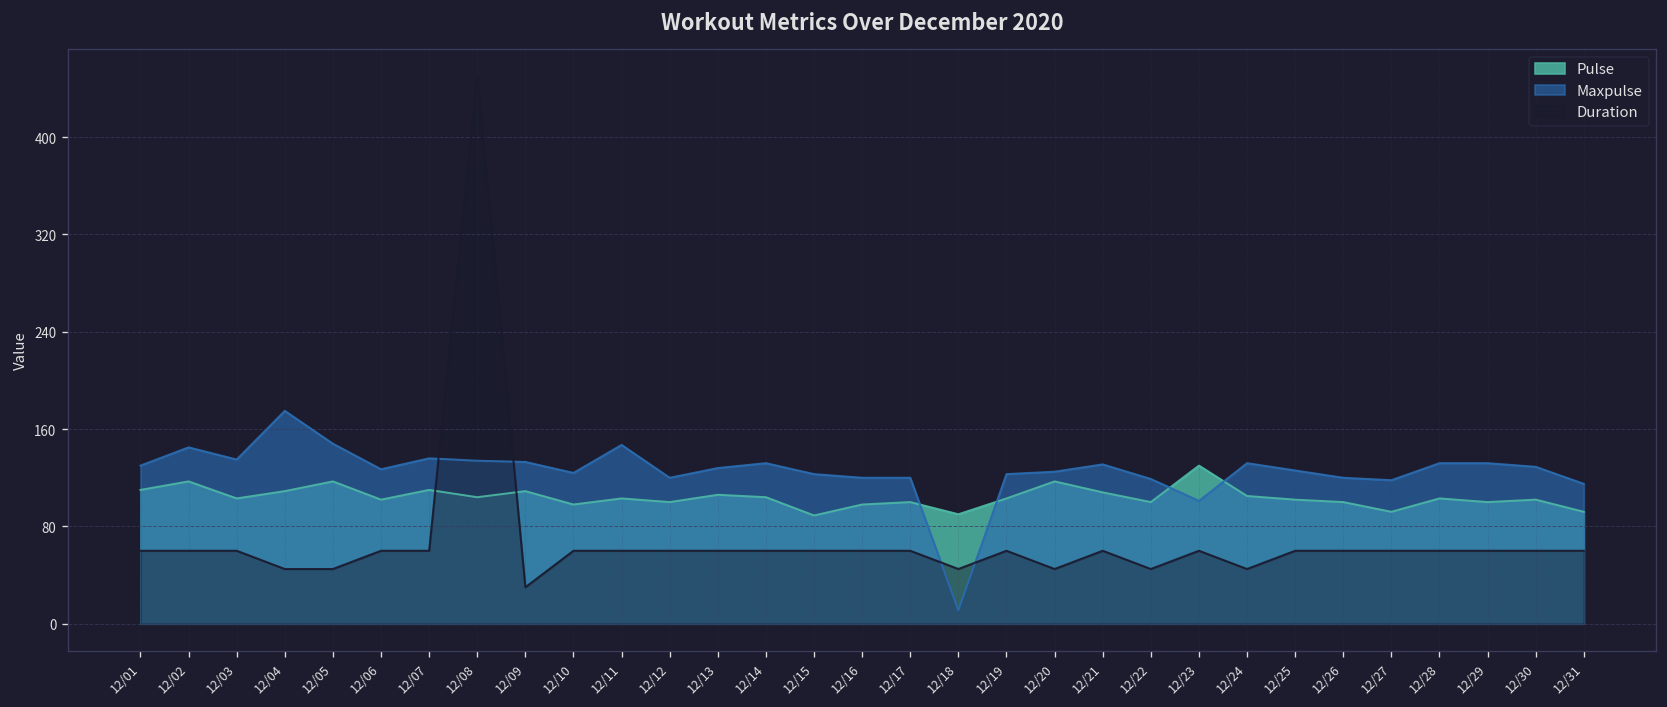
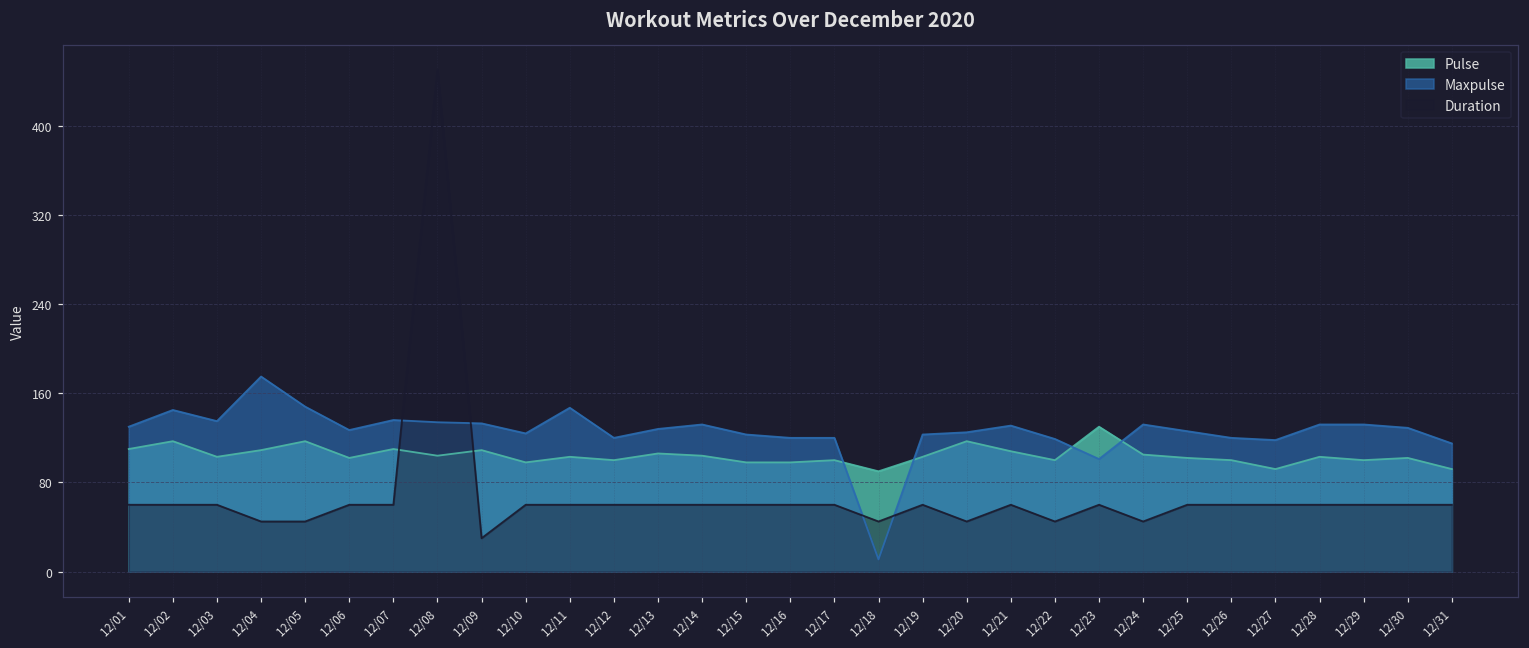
Pulse, 12/15: 89 -> 98
